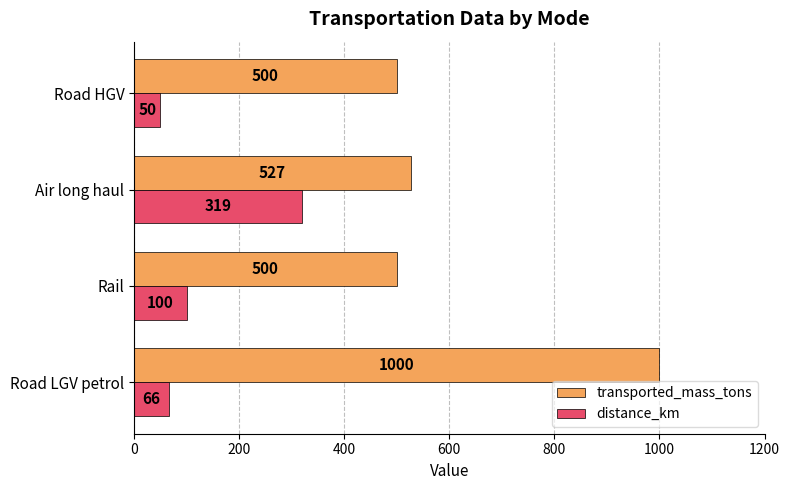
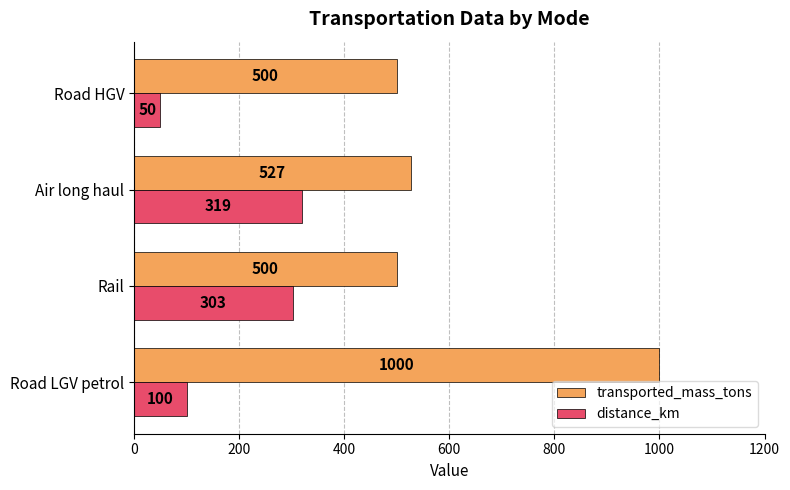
distance_km, Rail: 100 -> 303
distance_km, Road LGV petrol: 66 -> 100
